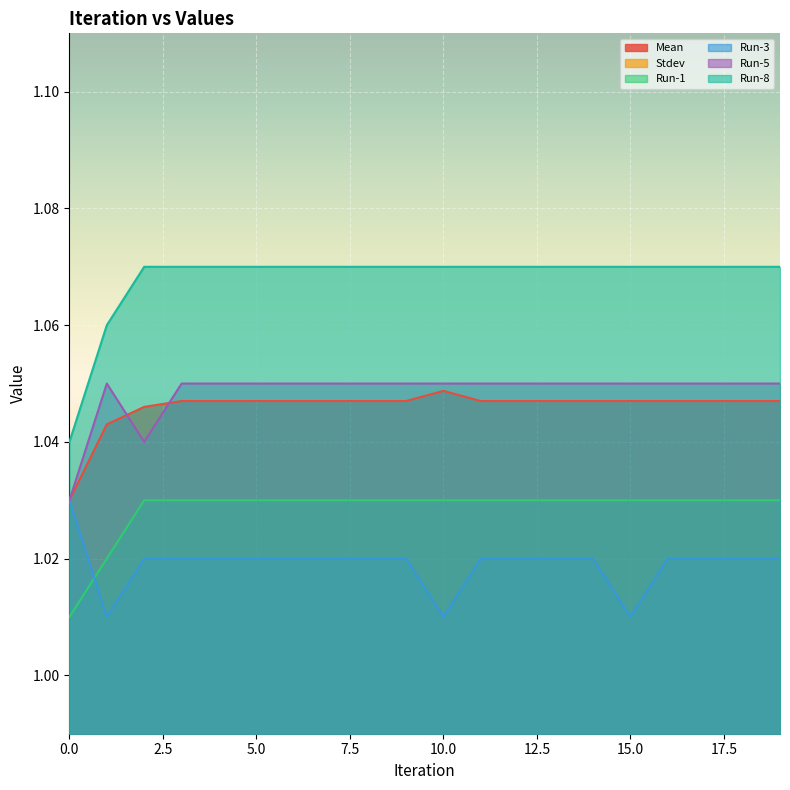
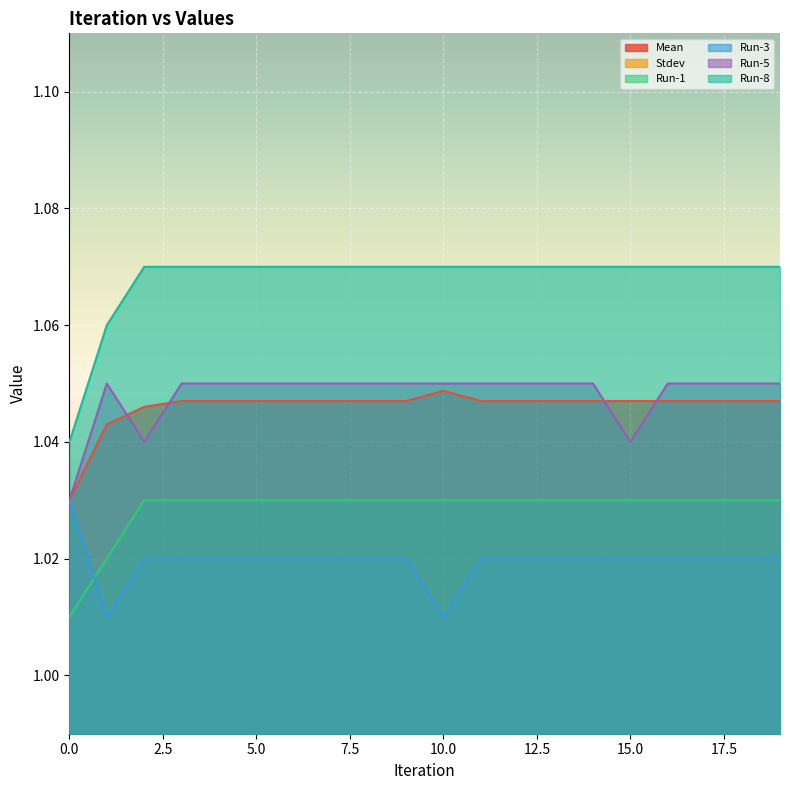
Run-3, 15.0: 1.01 -> 1.02
Run-5, 15.0: 1.05 -> 1.04
